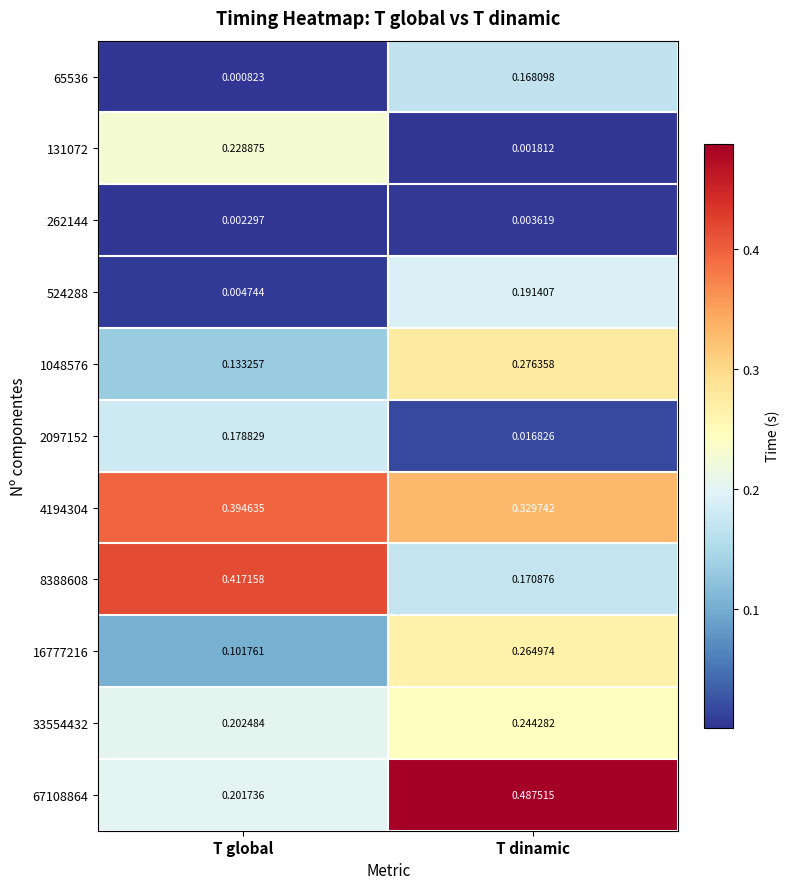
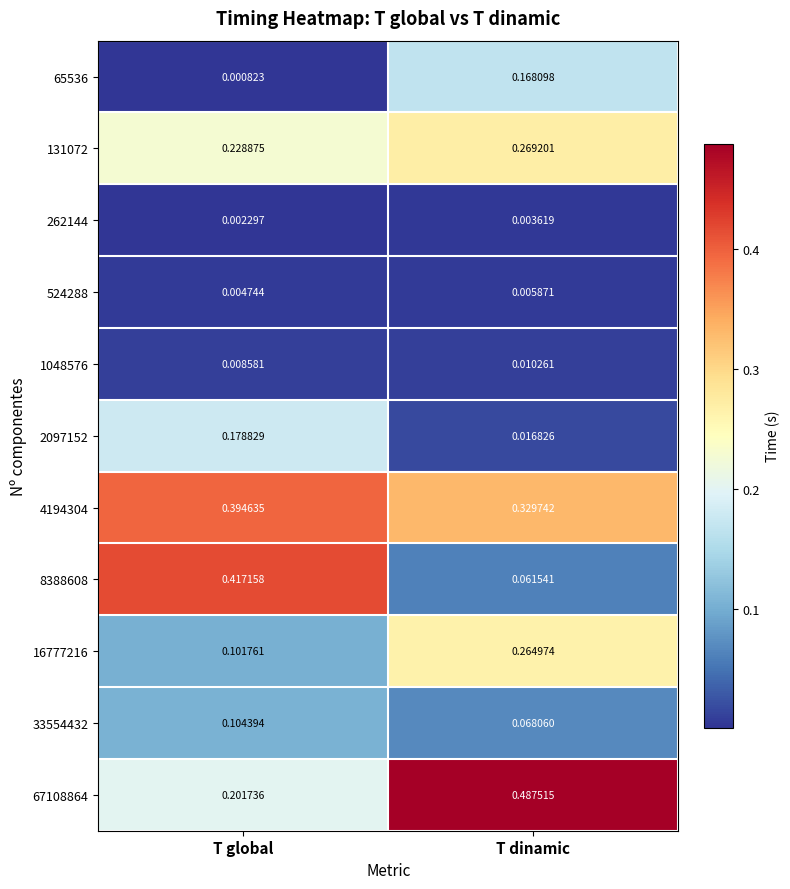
131072, T dinamic: 0.001812 -> 0.269201
524288, T dinamic: 0.191407 -> 0.005871
1048576, T global: 0.133257 -> 0.008581
1048576, T dinamic: 0.276358 -> 0.010261
8388608, T dinamic: 0.170876 -> 0.061541
33554432, T global: 0.202484 -> 0.104394
33554432, T dinamic: 0.244282 -> 0.068060
